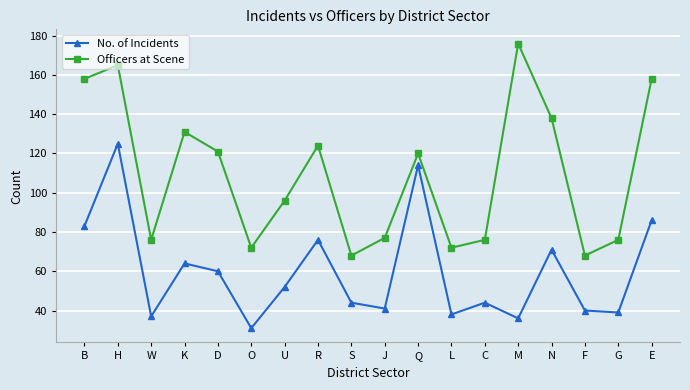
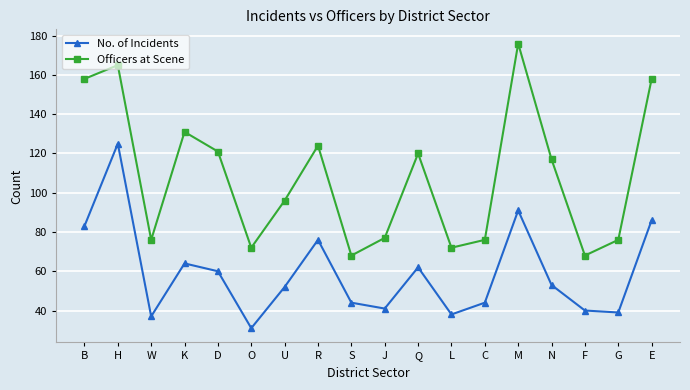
No. of Incidents, Q: 114 -> 62
No. of Incidents, M: 36 -> 91
No. of Incidents, N: 71 -> 53
Officers at Scene, N: 138 -> 117
